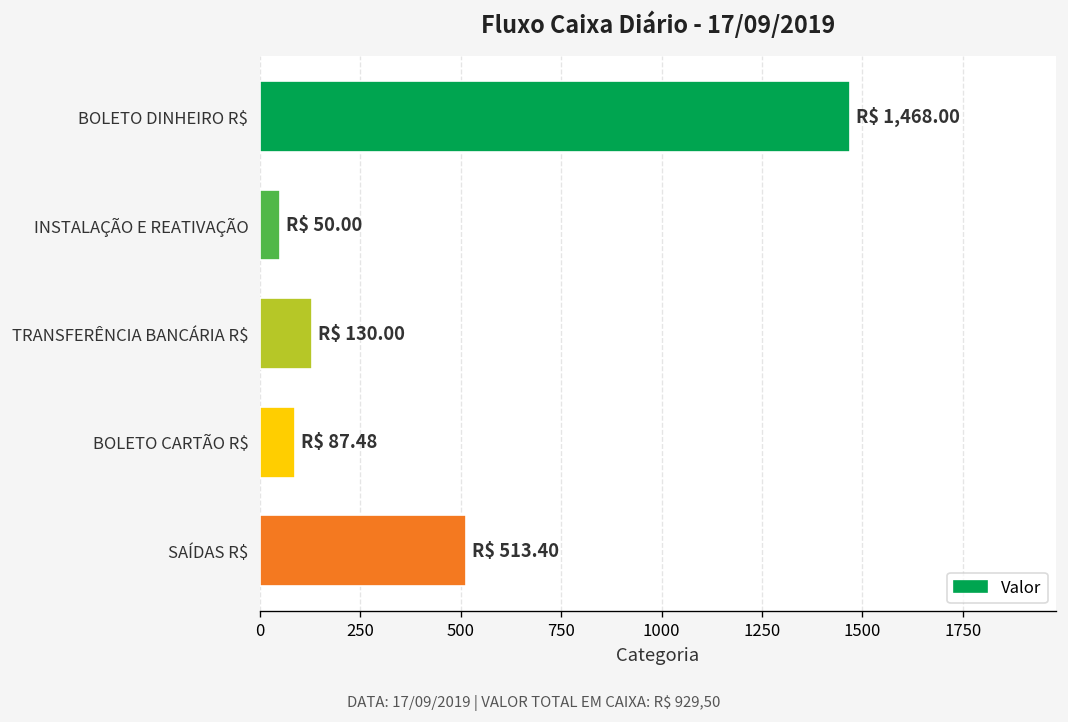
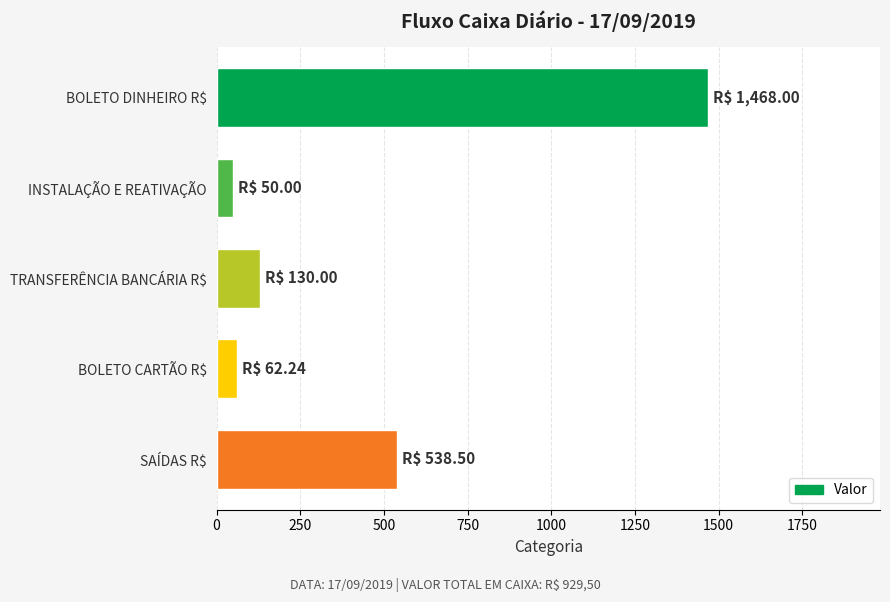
BOLETO CARTÃO R$: 87.48 -> 62.24
SAÍDAS R$: 513.40 -> 538.50
